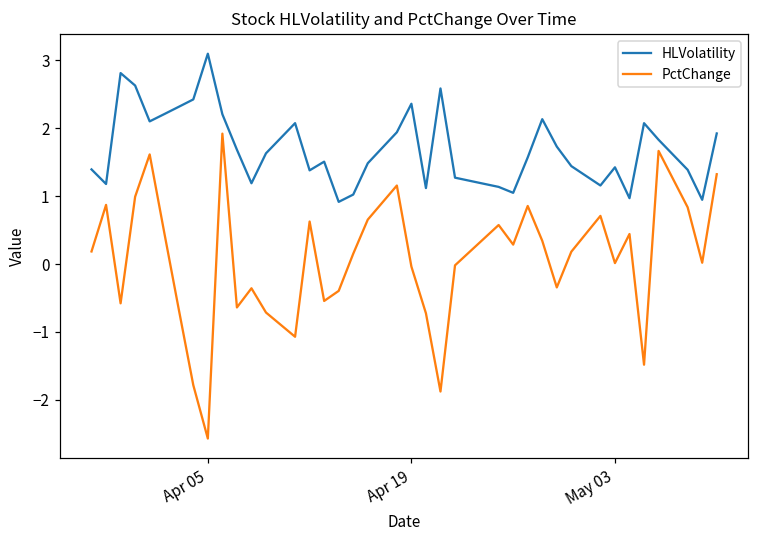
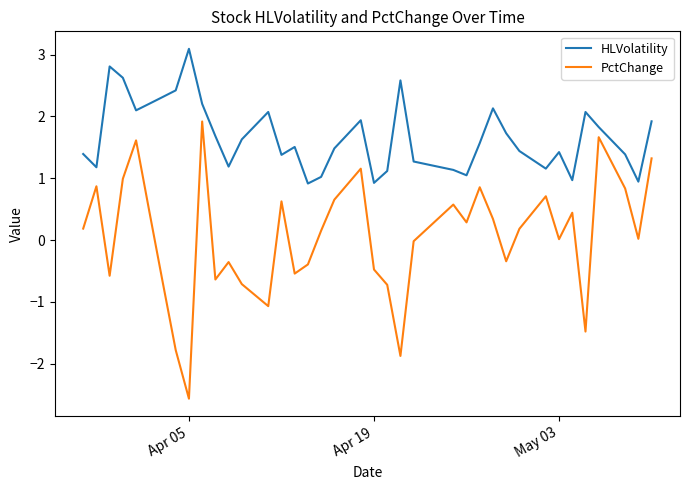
HLVolatility, Apr 19: 2.4 -> 0.9
PctChange, Apr 19: 0.0 -> -0.5
